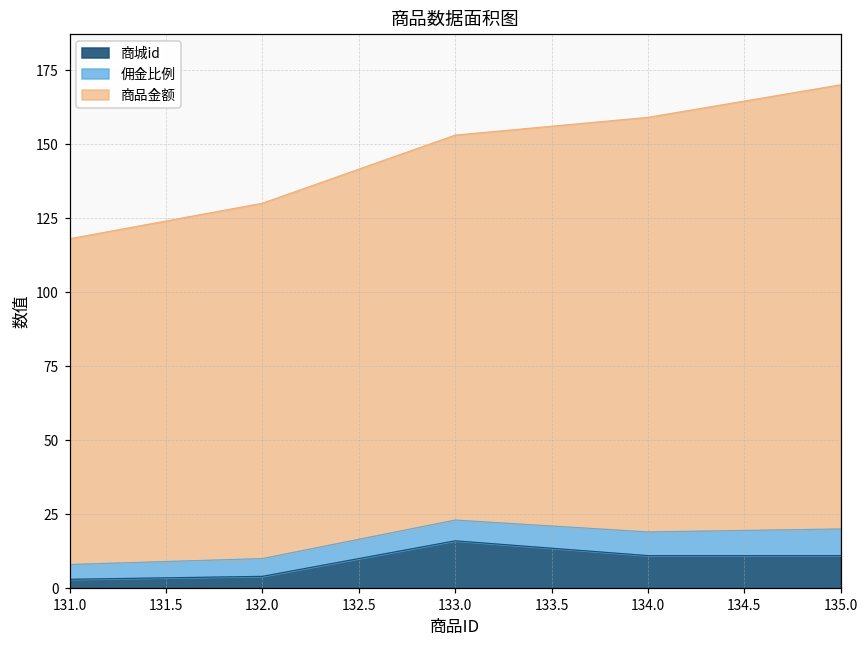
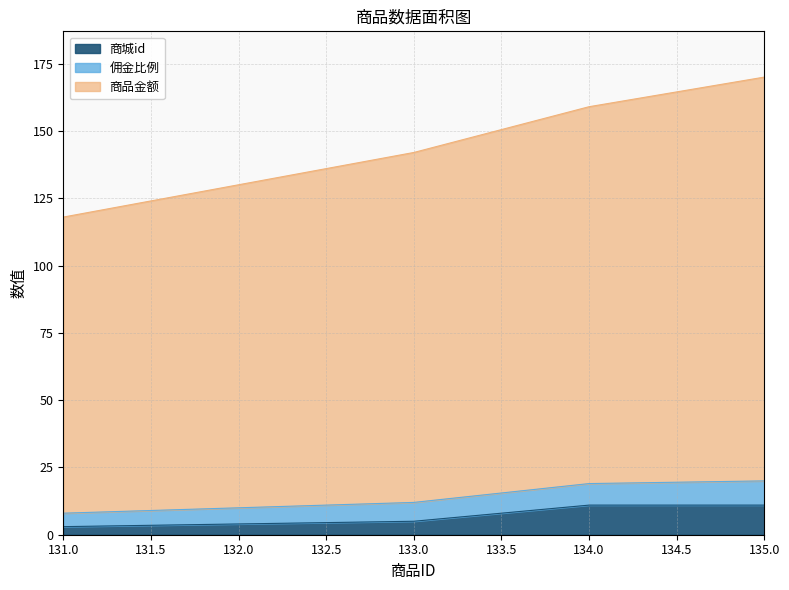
商城id, 133.0: 16 -> 5
